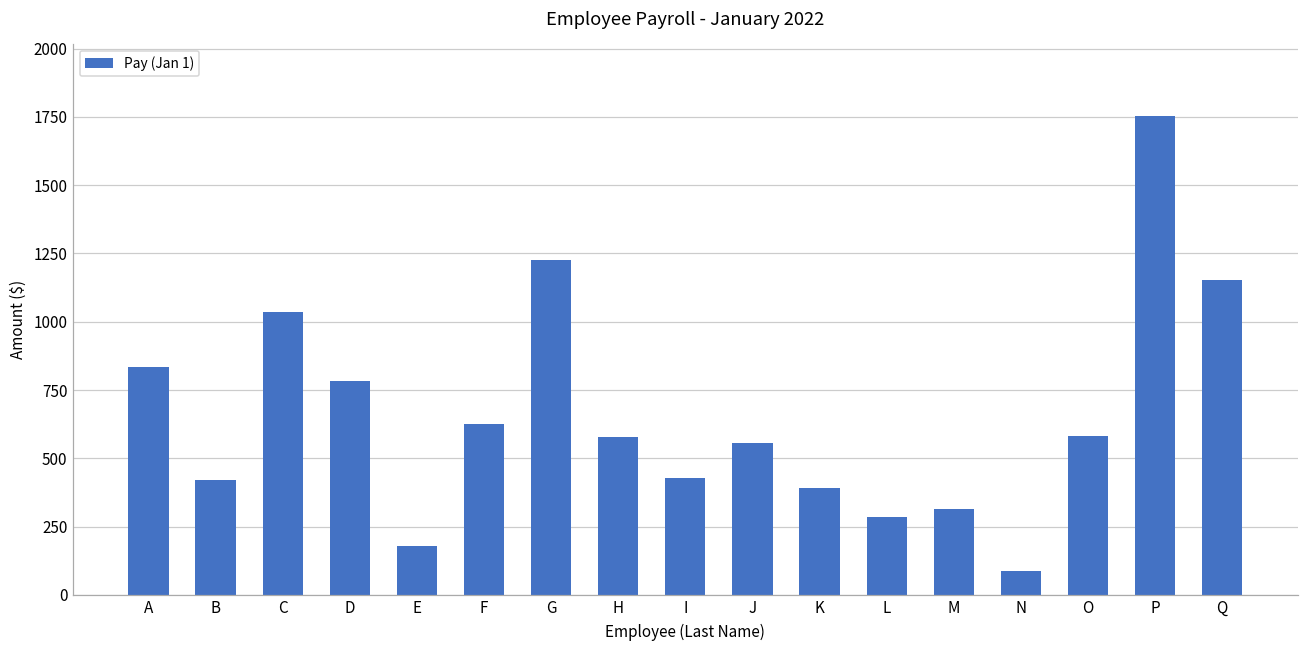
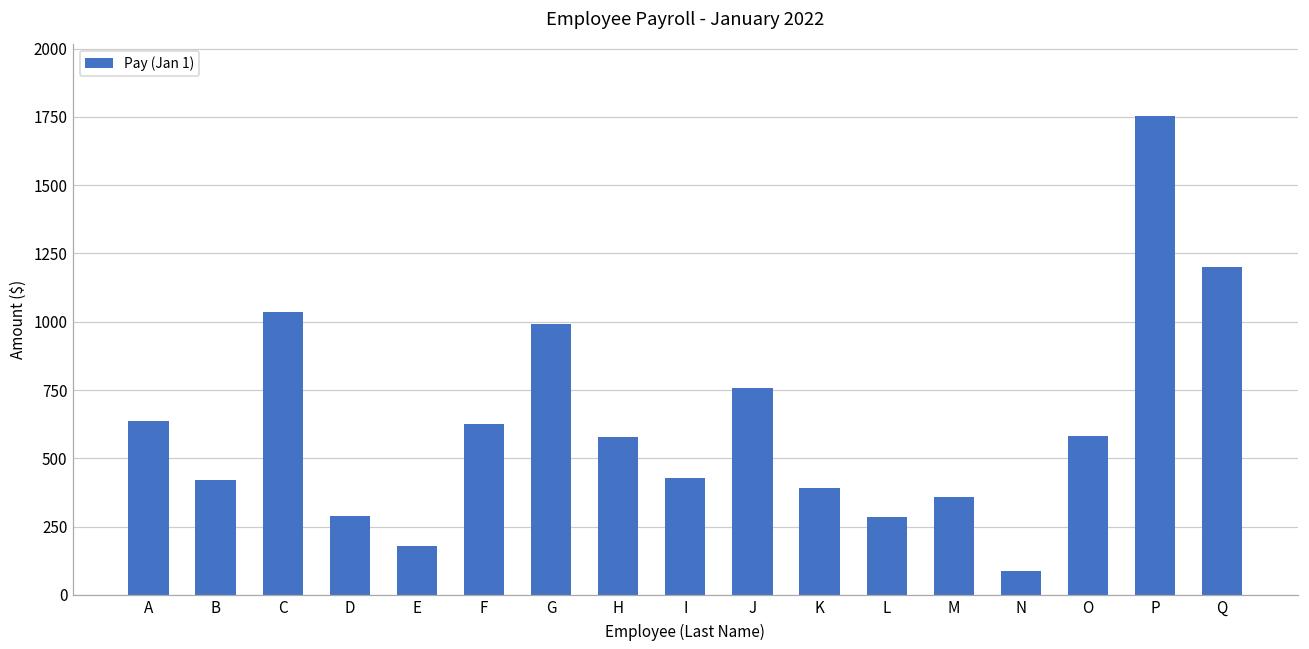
A: 840 -> 640
D: 780 -> 290
G: 1230 -> 990
J: 560 -> 760
M: 320 -> 360
Q: 1150 -> 1200
